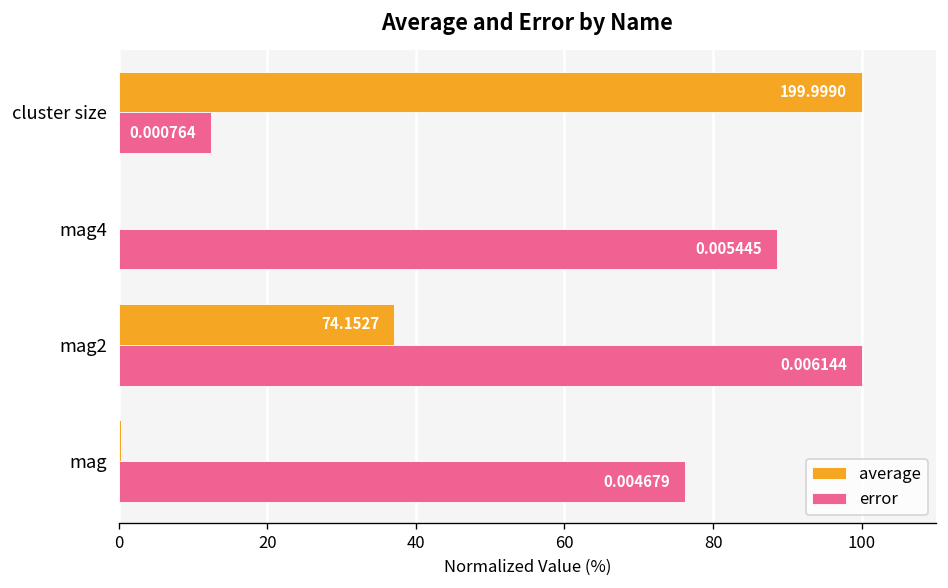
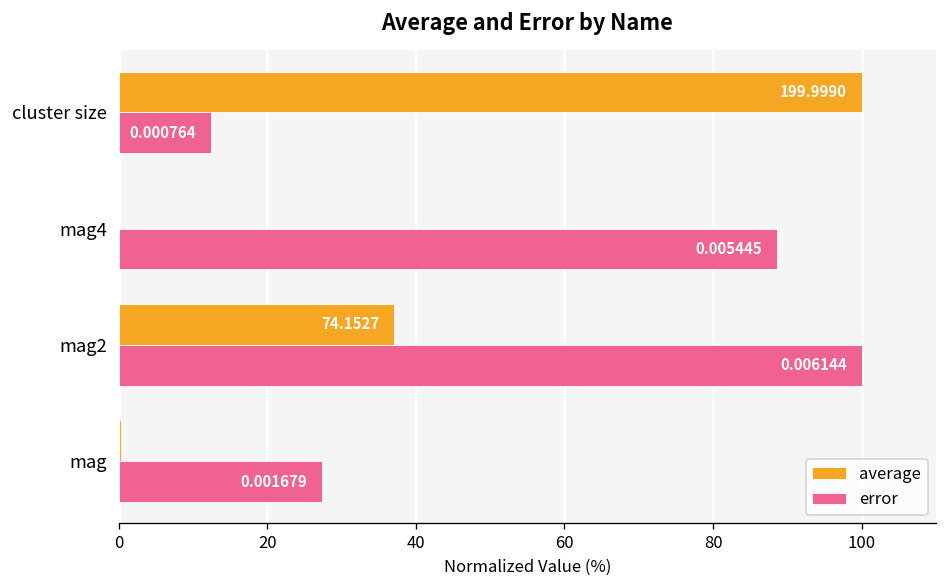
error, mag: 0.004679 -> 0.001679
